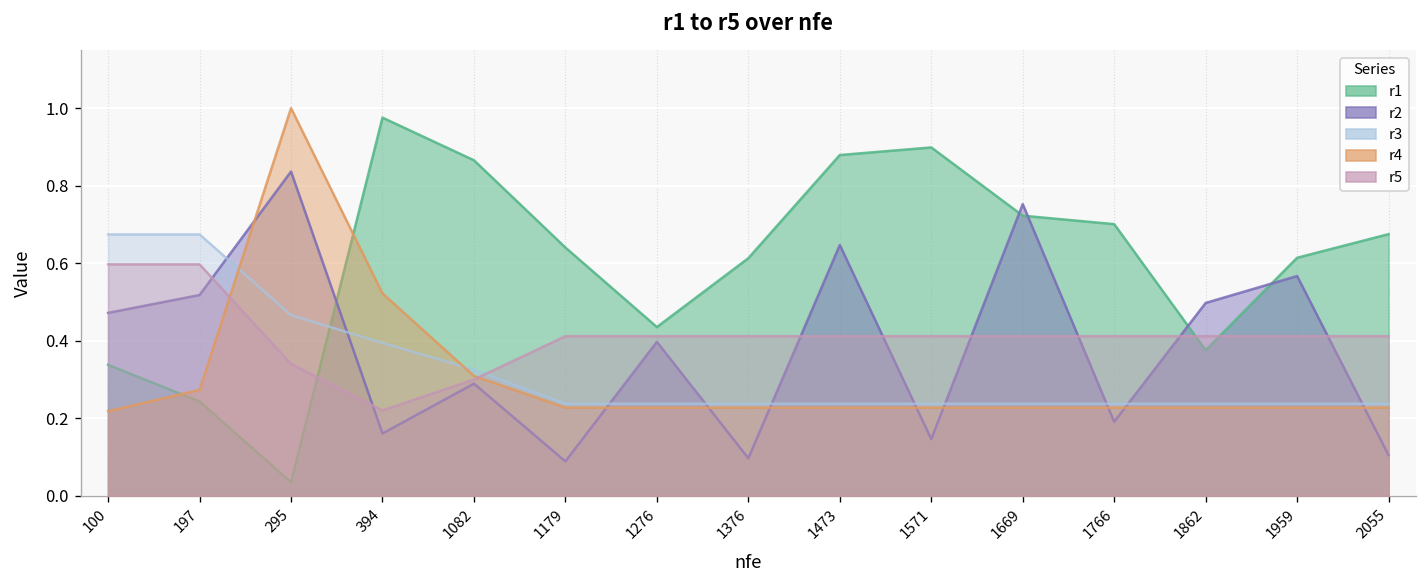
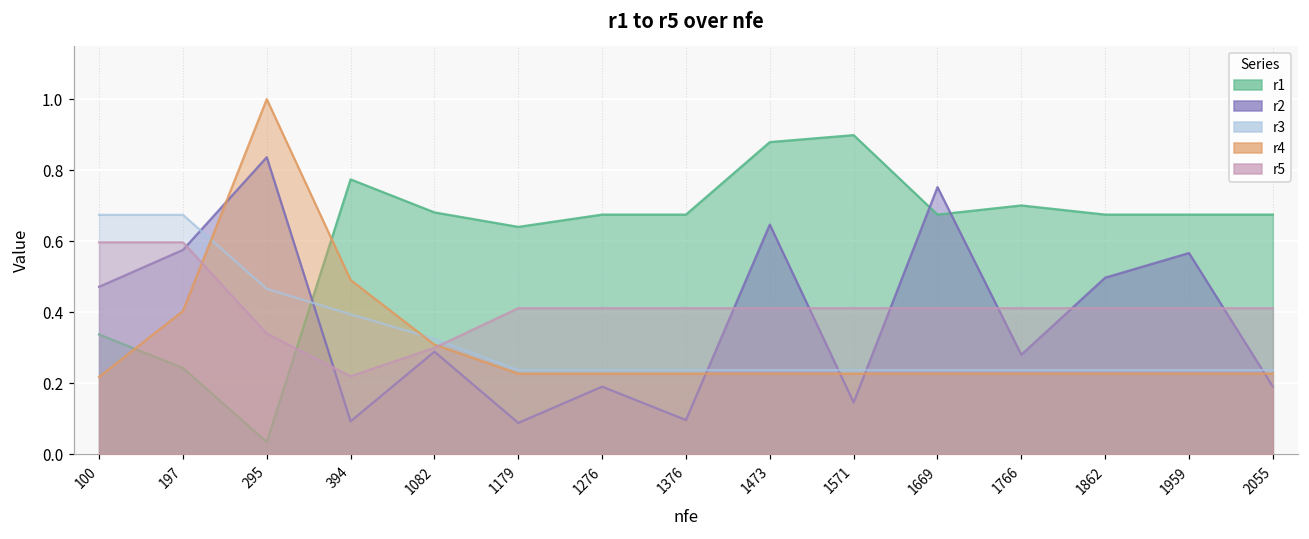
r2, 197: 0.52 -> 0.58
r4, 197: 0.27 -> 0.40
r1, 394: 0.98 -> 0.77
r2, 394: 0.16 -> 0.09
r4, 394: 0.52 -> 0.49
r1, 1082: 0.87 -> 0.68
r1, 1276: 0.44 -> 0.68
r2, 1276: 0.40 -> 0.19
r1, 1376: 0.61 -> 0.68
r1, 1669: 0.72 -> 0.68
r2, 1766: 0.19 -> 0.28
r1, 1862: 0.38 -> 0.68
r1, 1959: 0.61 -> 0.68
r2, 2055: 0.10 -> 0.19
